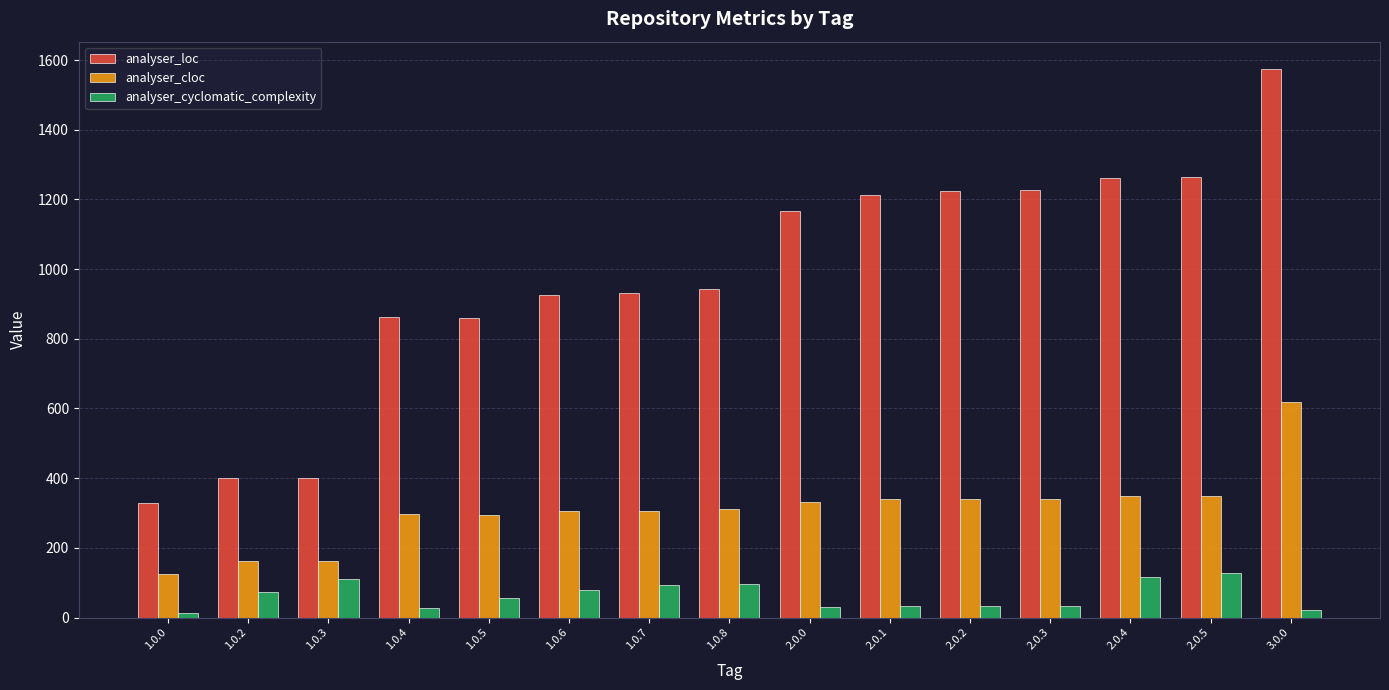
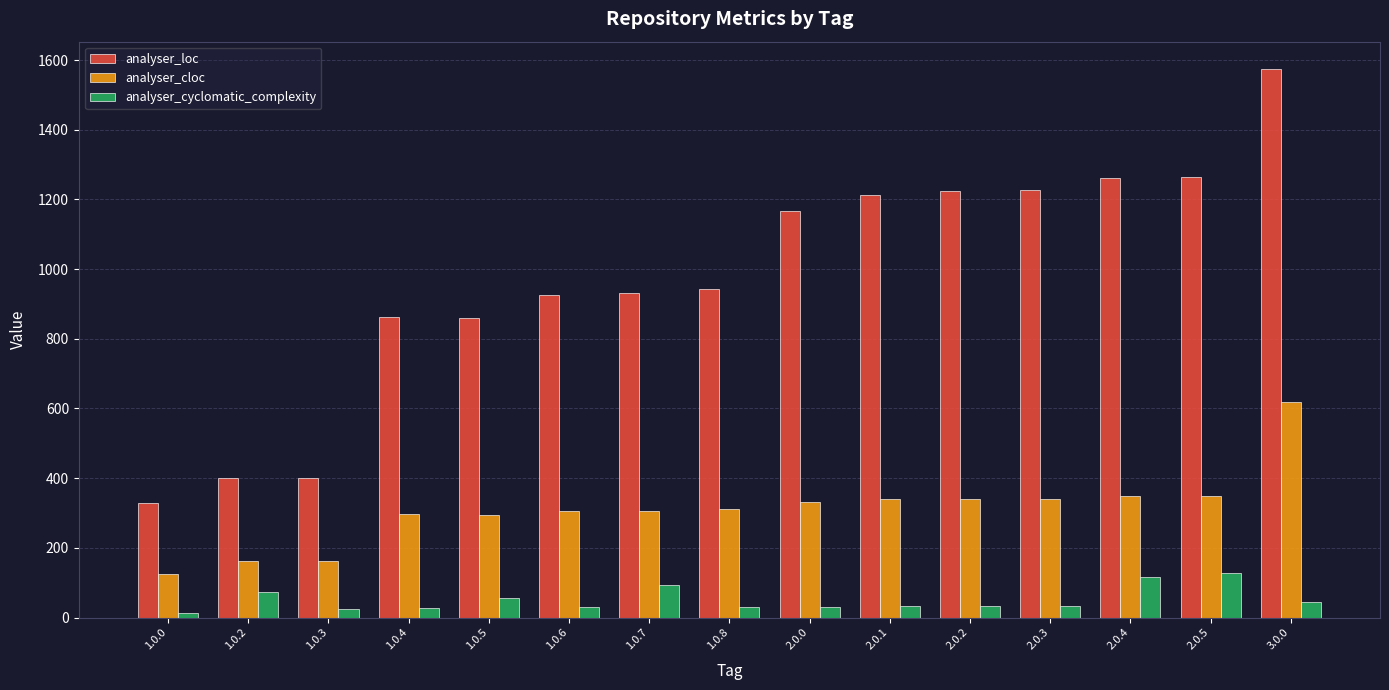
analyser_cyclomatic_complexity, 1.0.3: 110 -> 30
analyser_cyclomatic_complexity, 1.0.6: 80 -> 30
analyser_cyclomatic_complexity, 1.0.8: 100 -> 30
analyser_cyclomatic_complexity, 3.0.0: 20 -> 50
